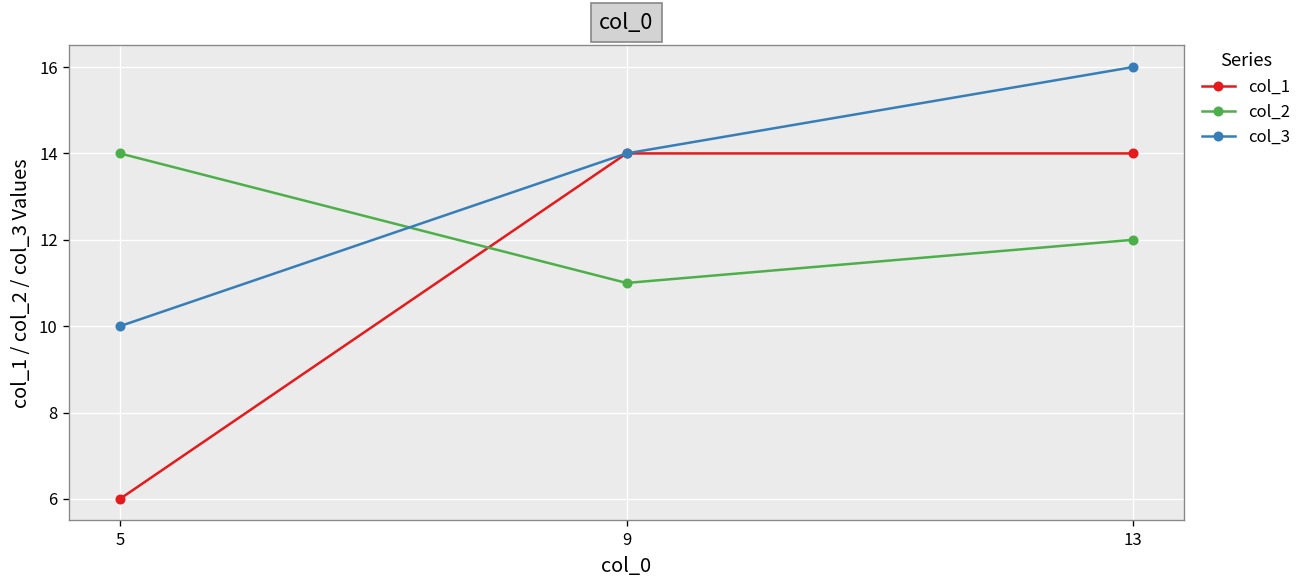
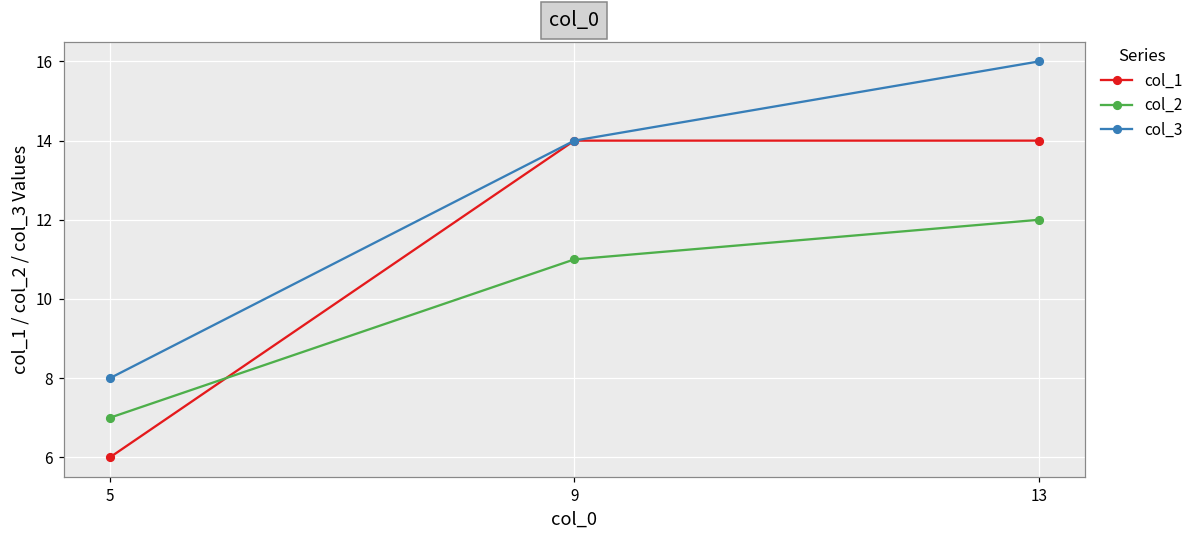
col_2, 5: 14 -> 7
col_3, 5: 10 -> 8
